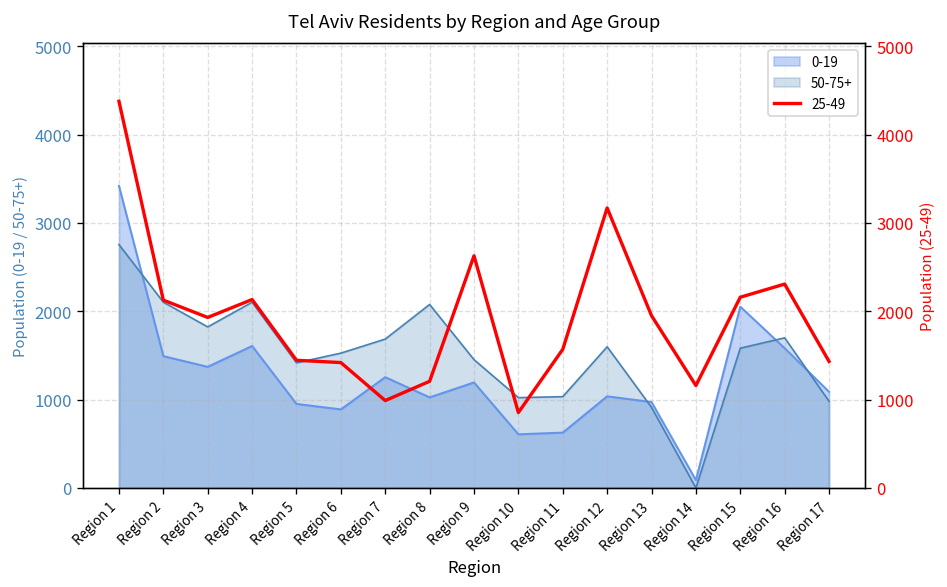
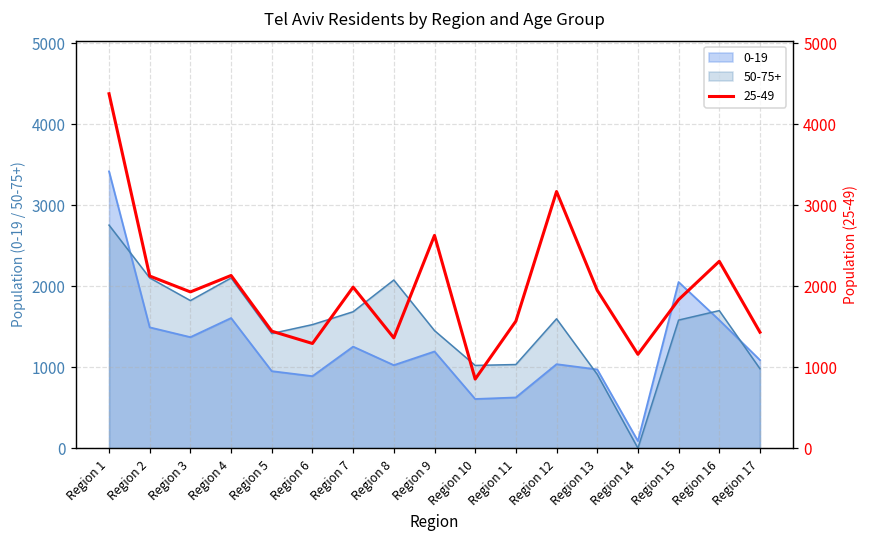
25-49, Region 6: 1400 -> 1300
25-49, Region 7: 1000 -> 2000
25-49, Region 8: 1200 -> 1400
25-49, Region 15: 2200 -> 1800
